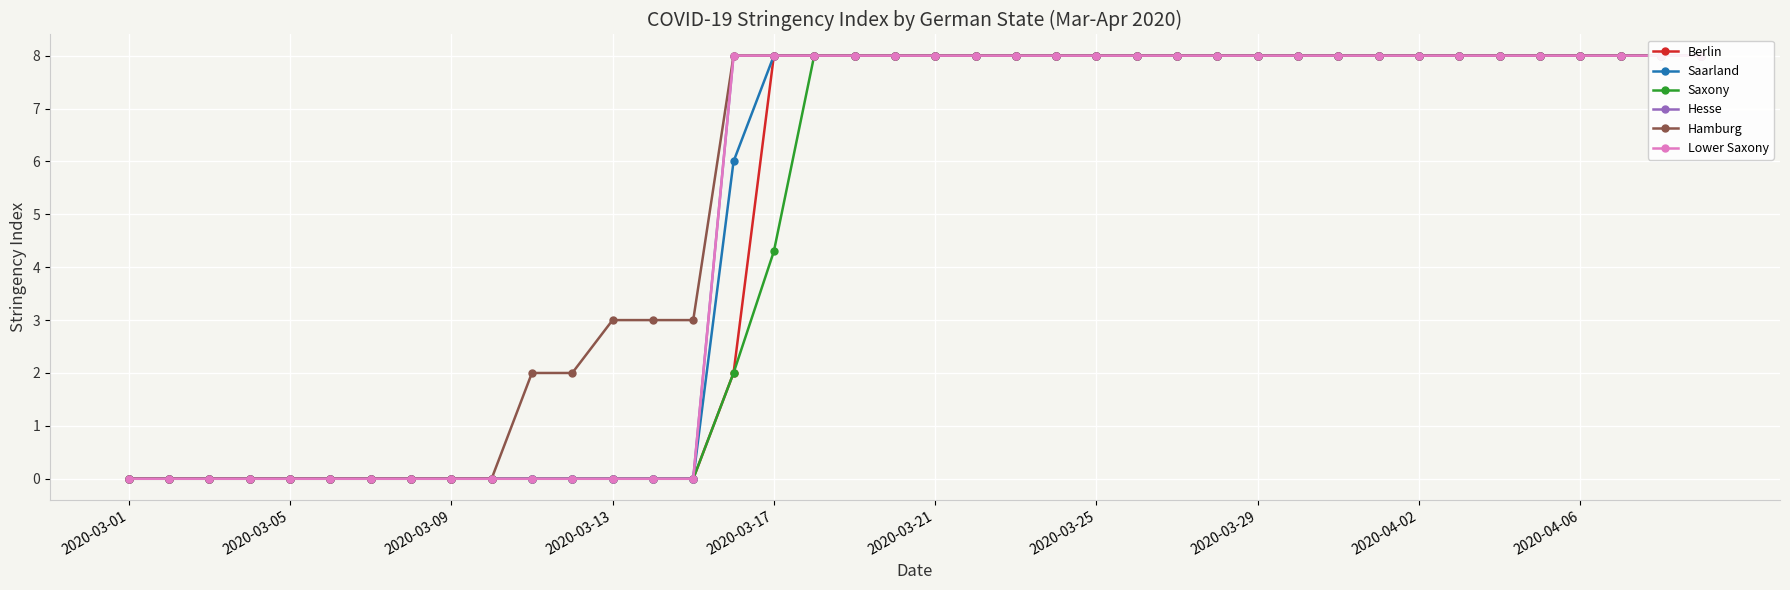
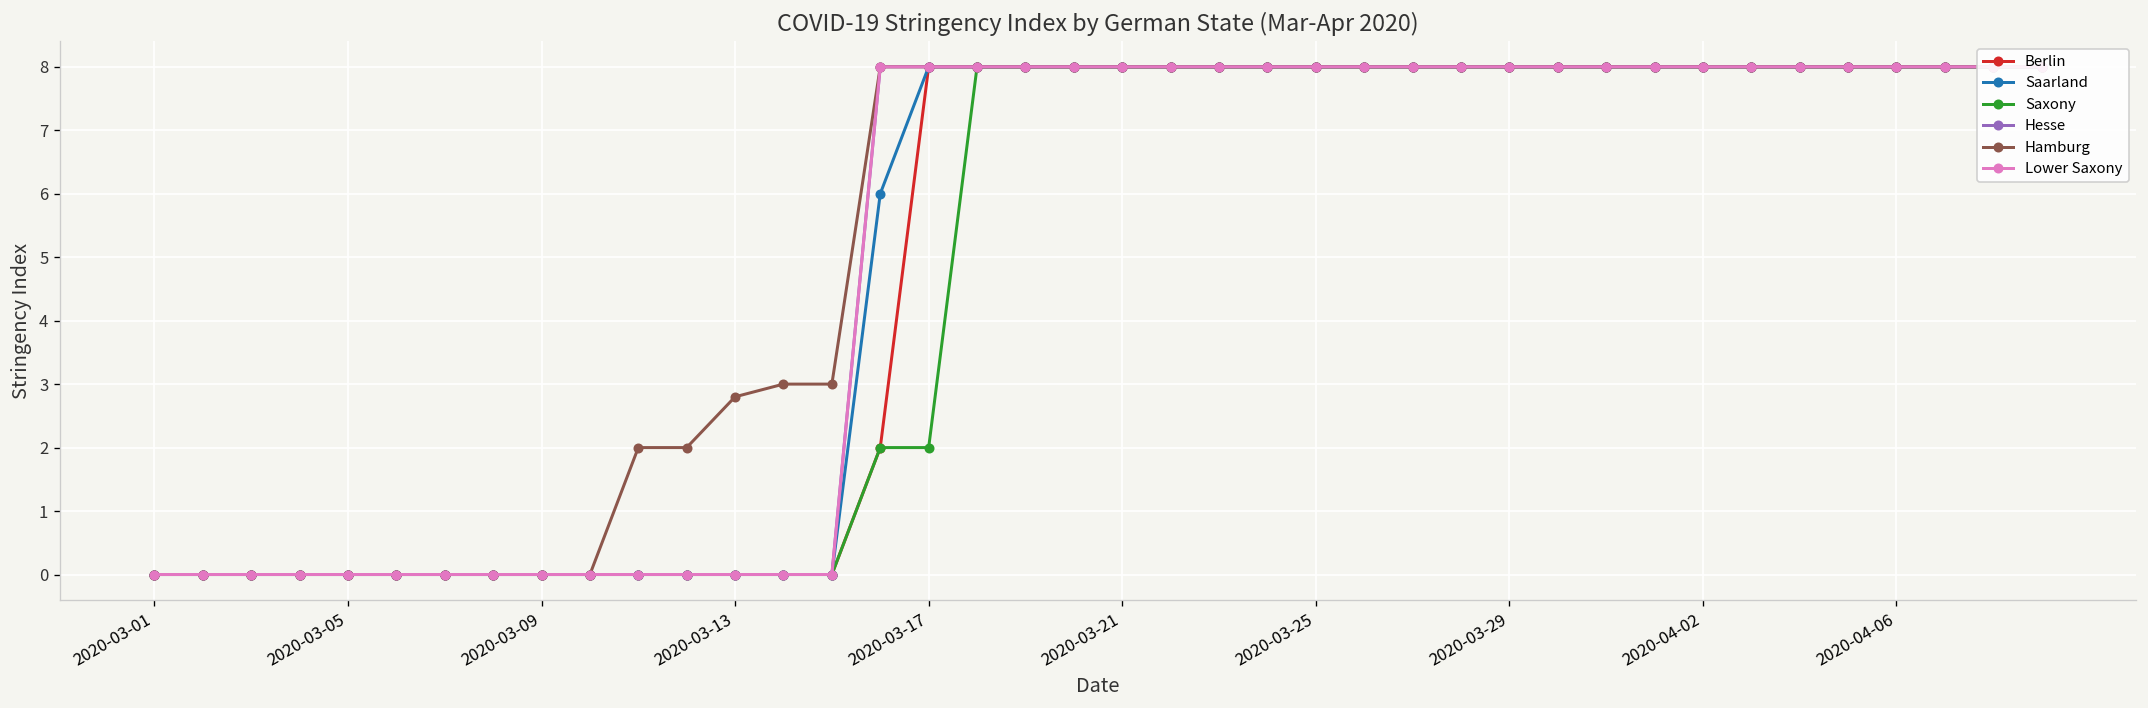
Hamburg, 2020-03-13: 3.0 -> 2.8
Saxony, 2020-03-17: 4.3 -> 2.0
